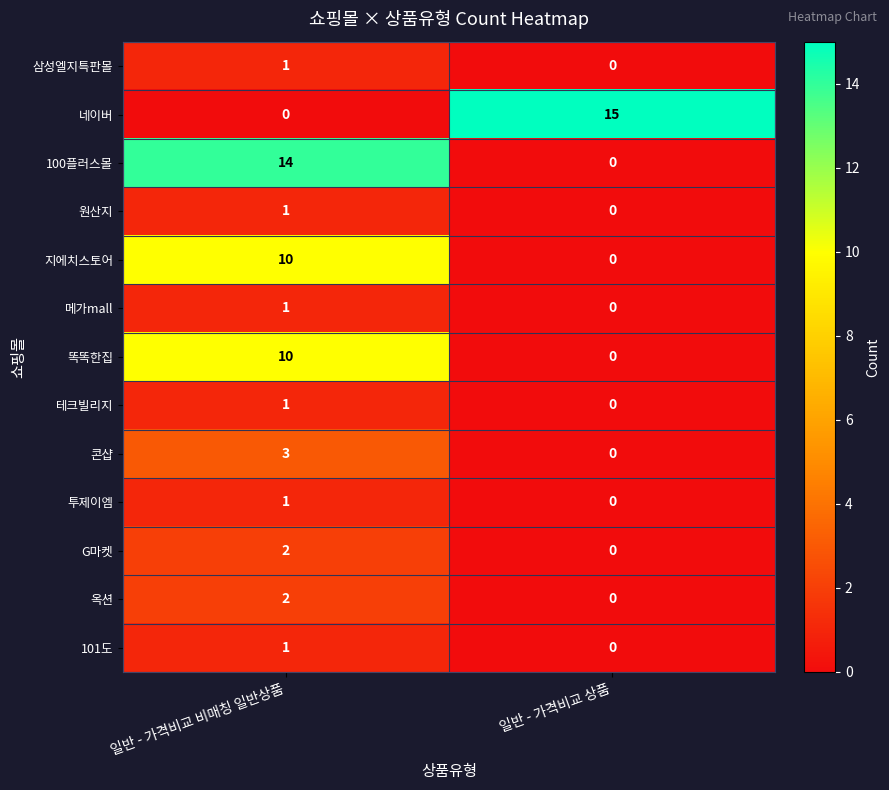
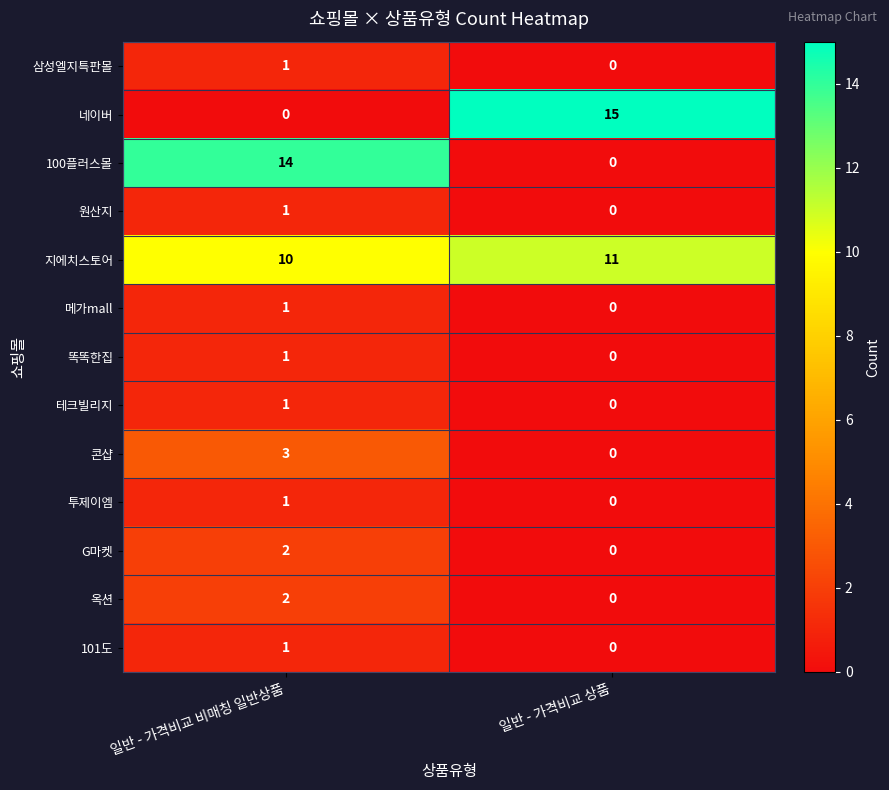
지에치스토어, 일반 - 가격비교 상품: 0 -> 11
똑똑한집, 일반 - 가격비교 비매칭 일반상품: 10 -> 1
